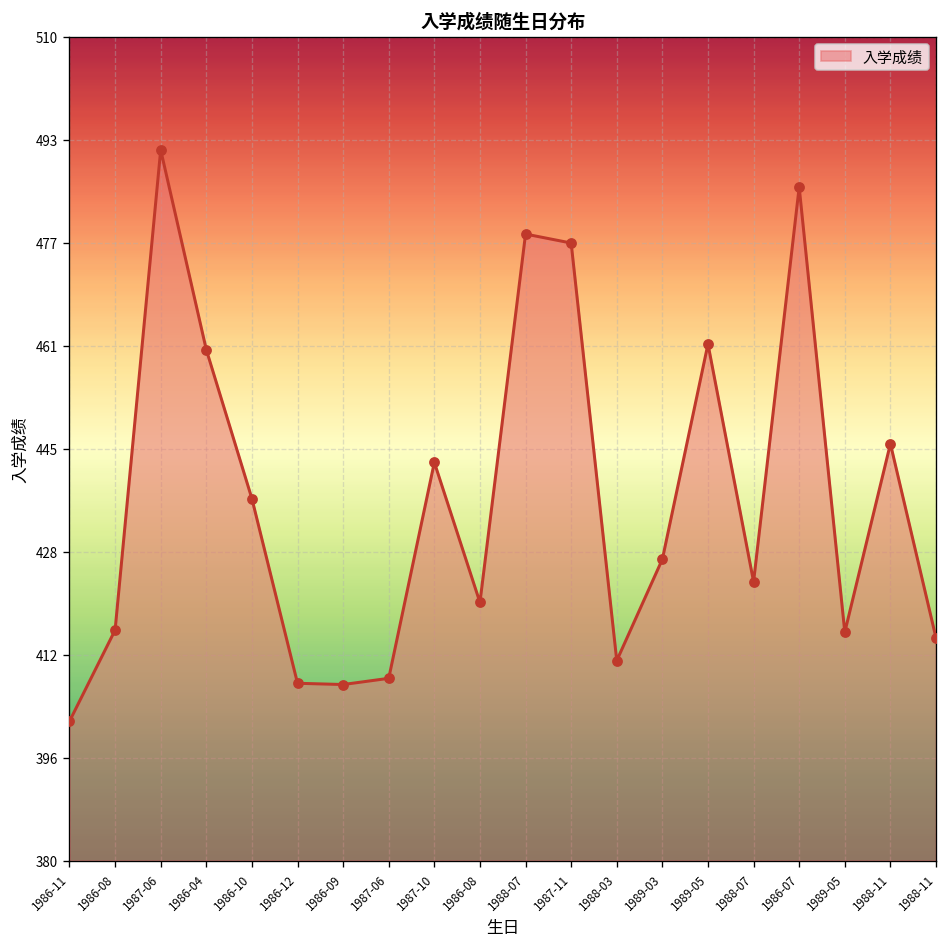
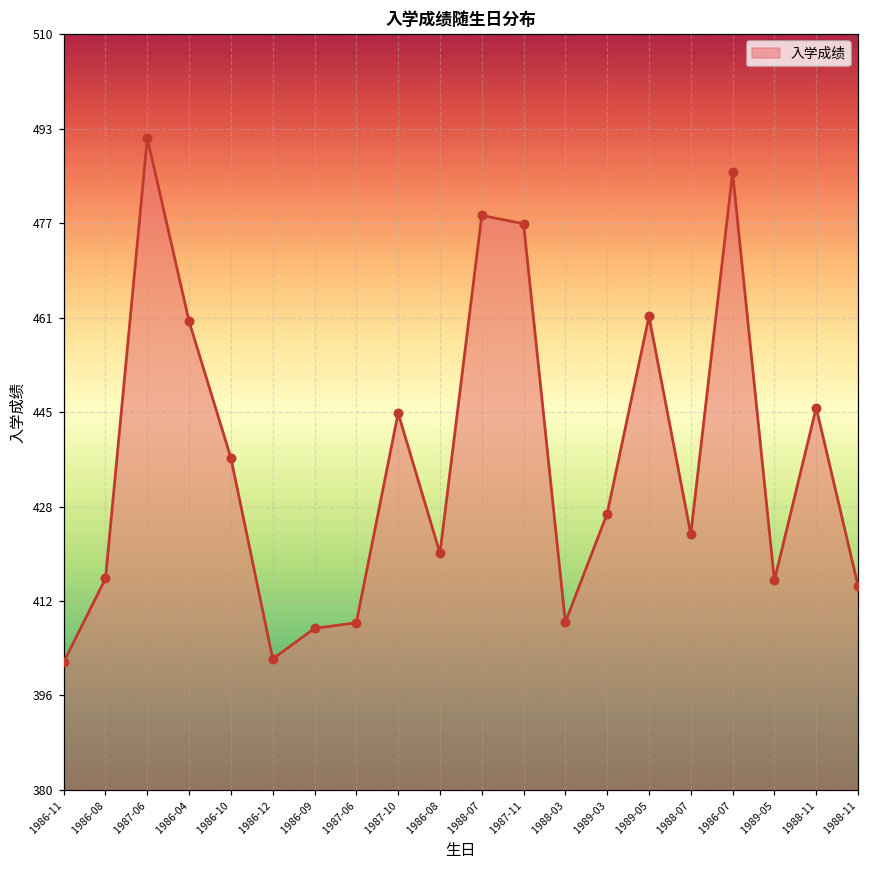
1986-12: 408 -> 403
1987-10: 443 -> 445
1988-03: 412 -> 409
